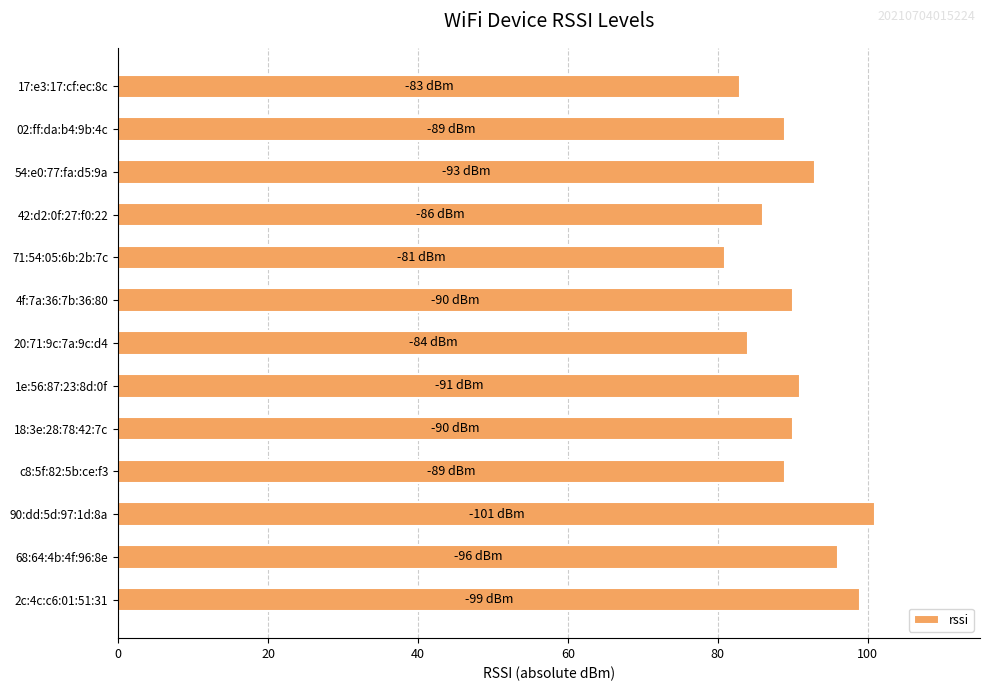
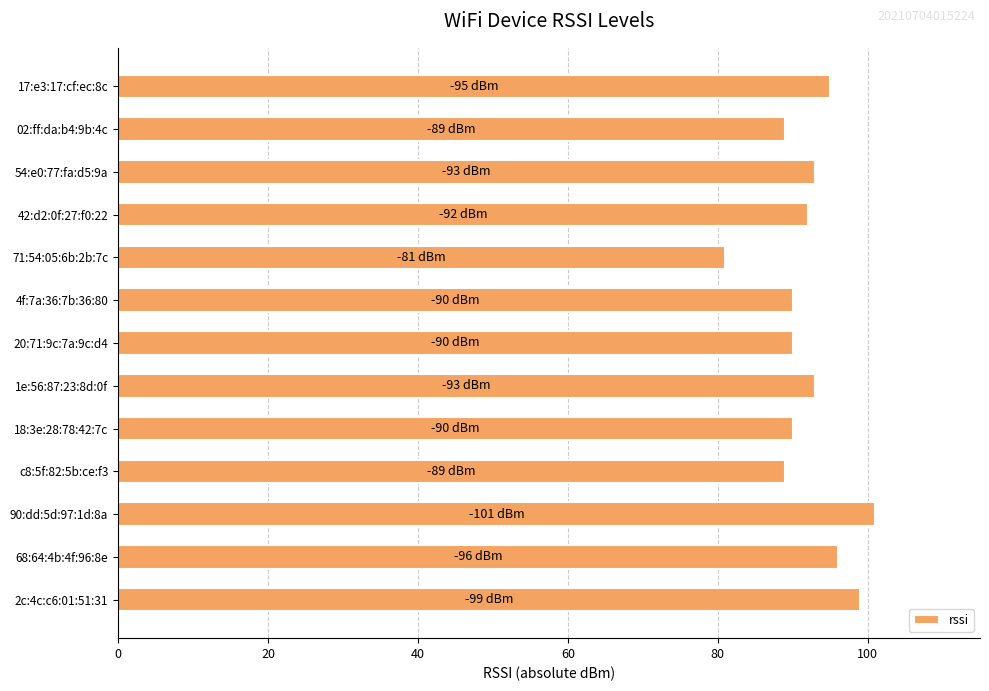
17:e3:17:cf:ec:8c: -83 -> -95
42:d2:0f:27:f0:22: -86 -> -92
20:71:9c:7a:9c:d4: -84 -> -90
1e:56:87:23:8d:0f: -91 -> -93
